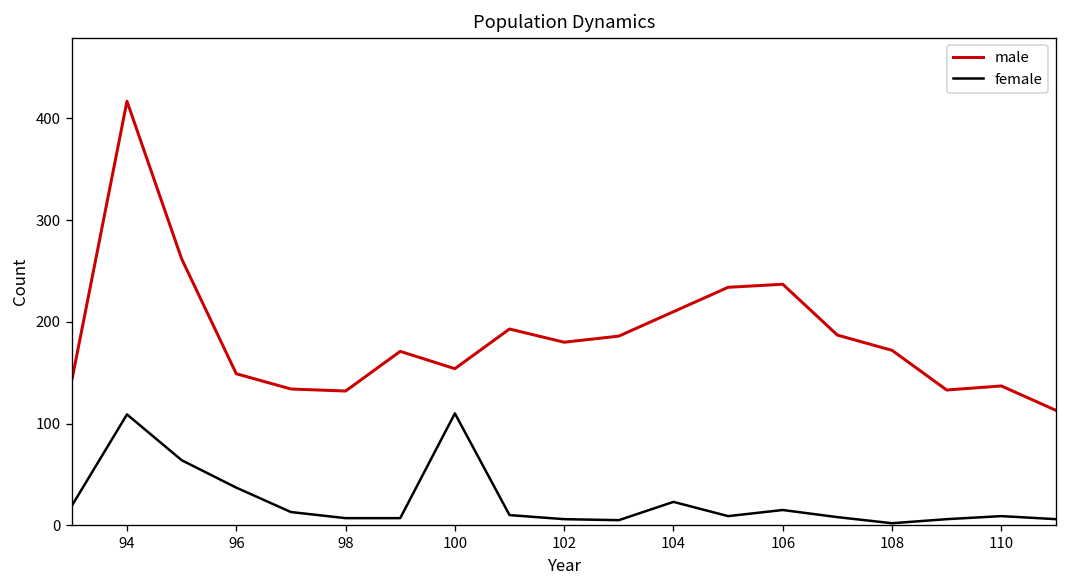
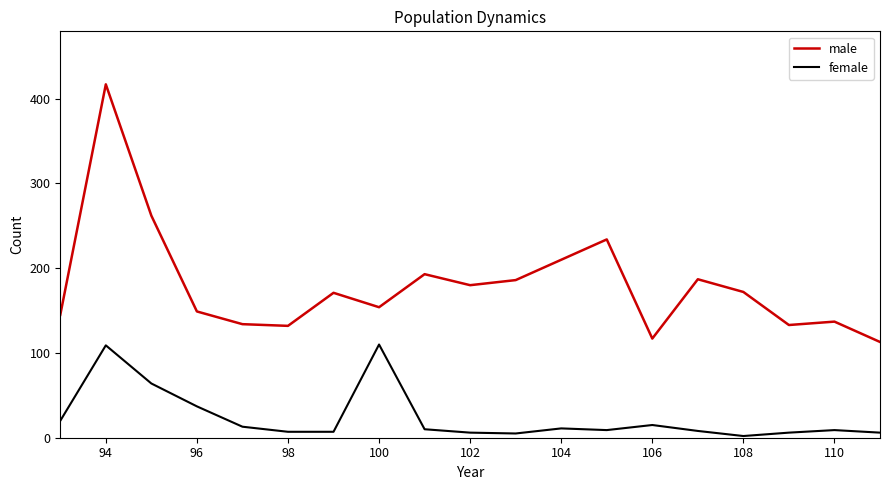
female, 104: 20 -> 10
male, 106: 240 -> 120
